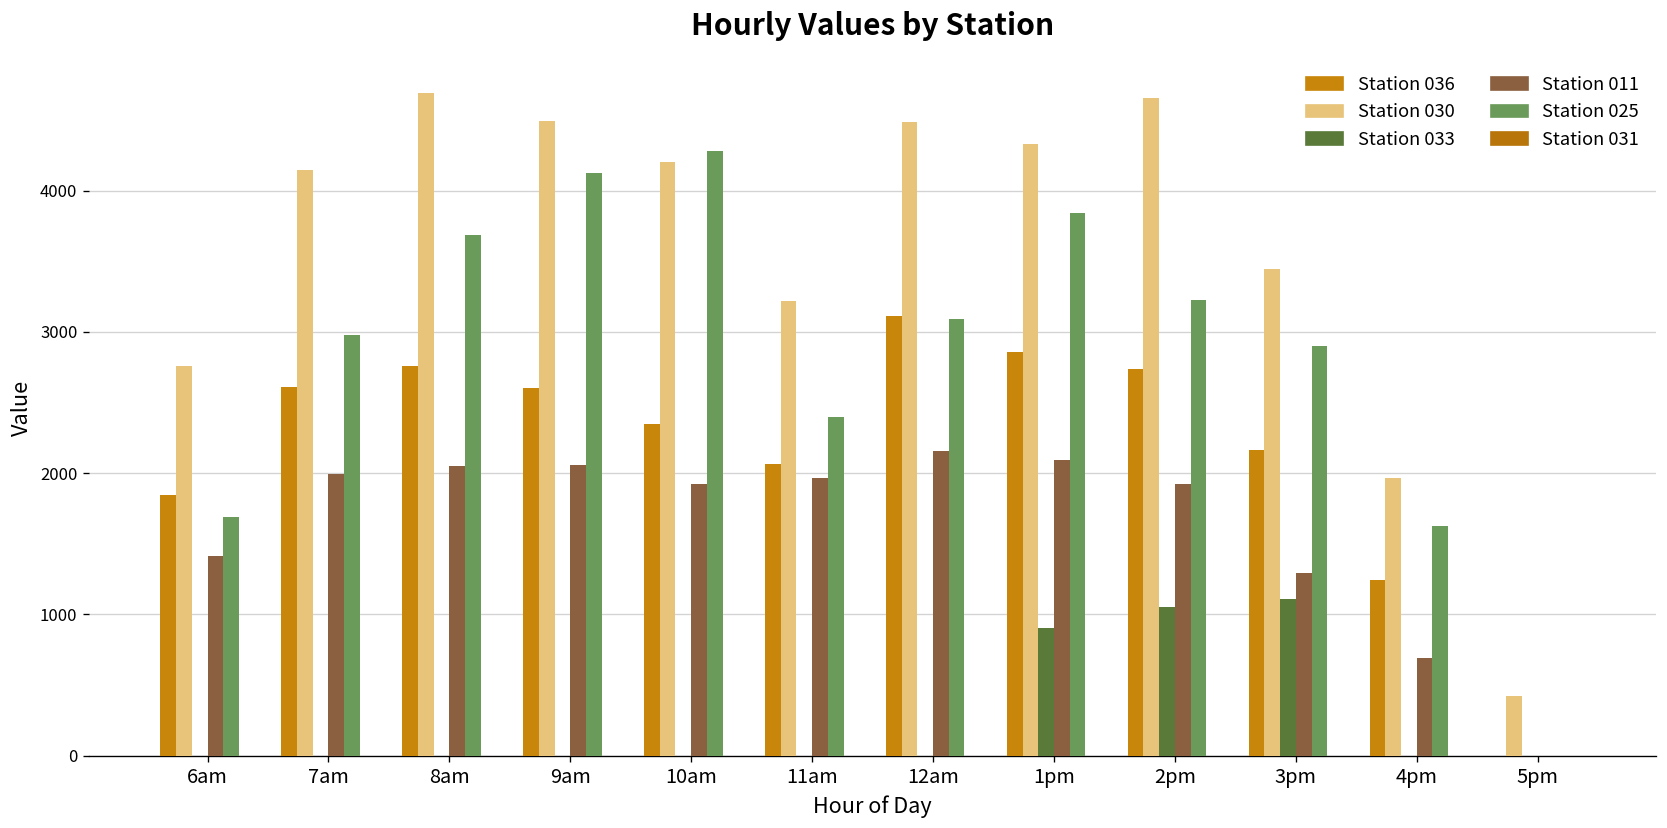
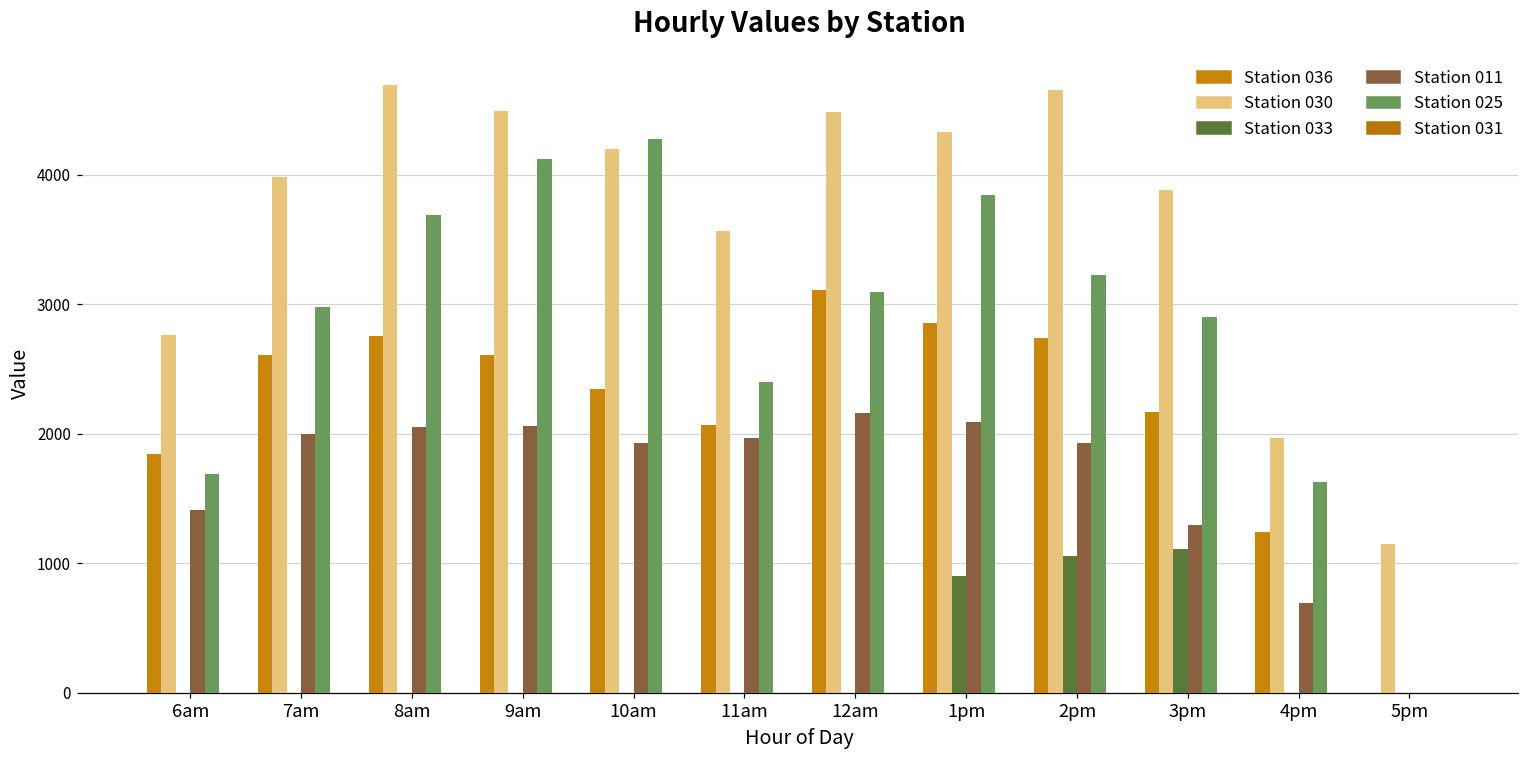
Station 030, 7am: 4140 -> 3980
Station 030, 11am: 3220 -> 3560
Station 030, 3pm: 3450 -> 3880
Station 030, 5pm: 420 -> 1150
